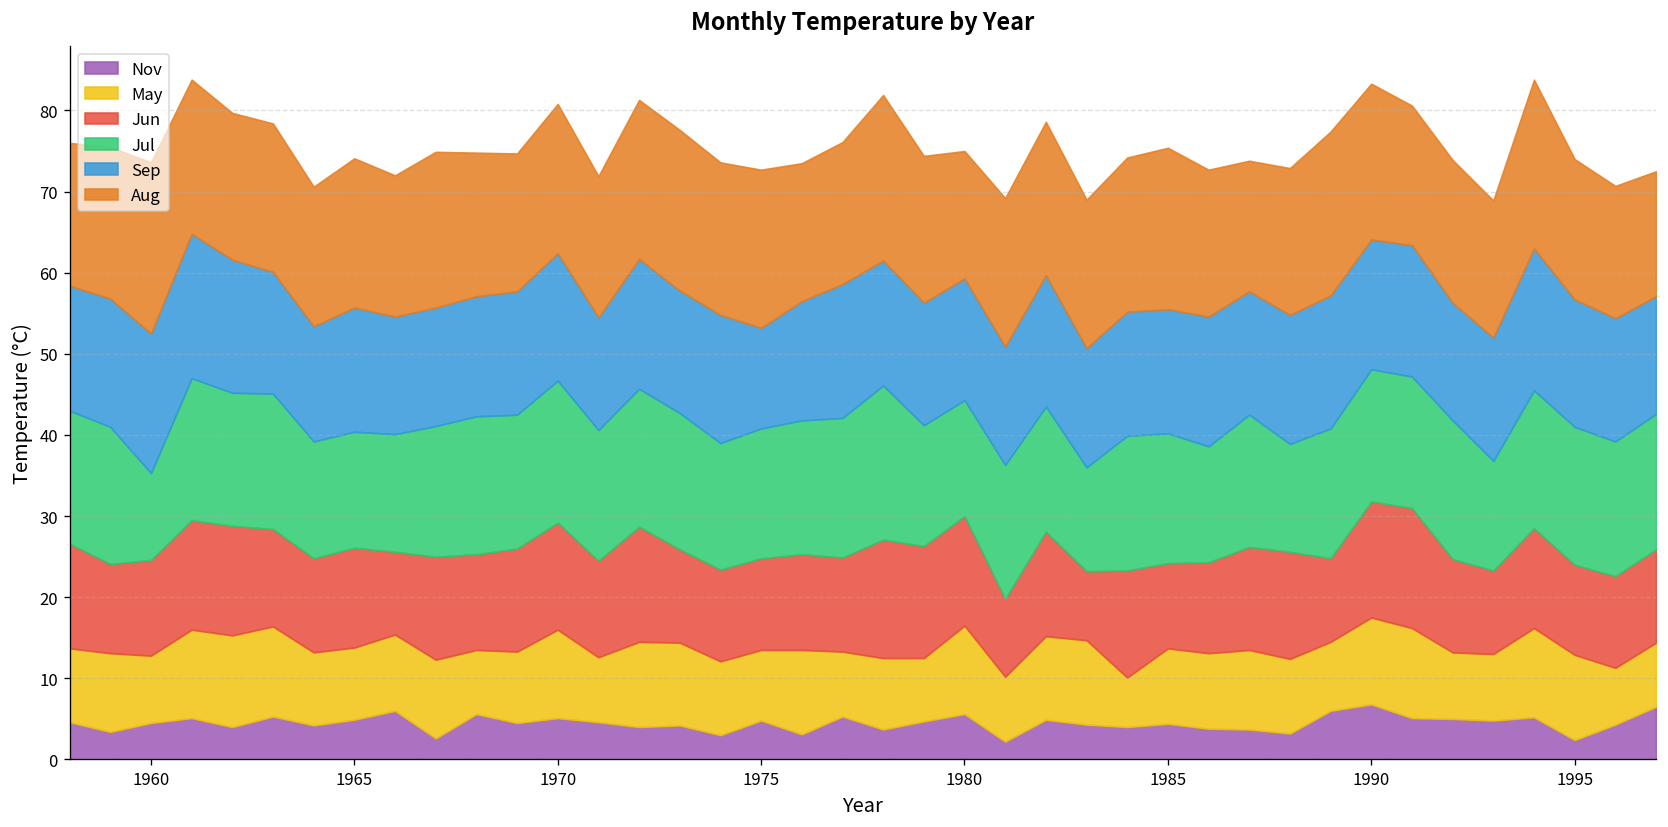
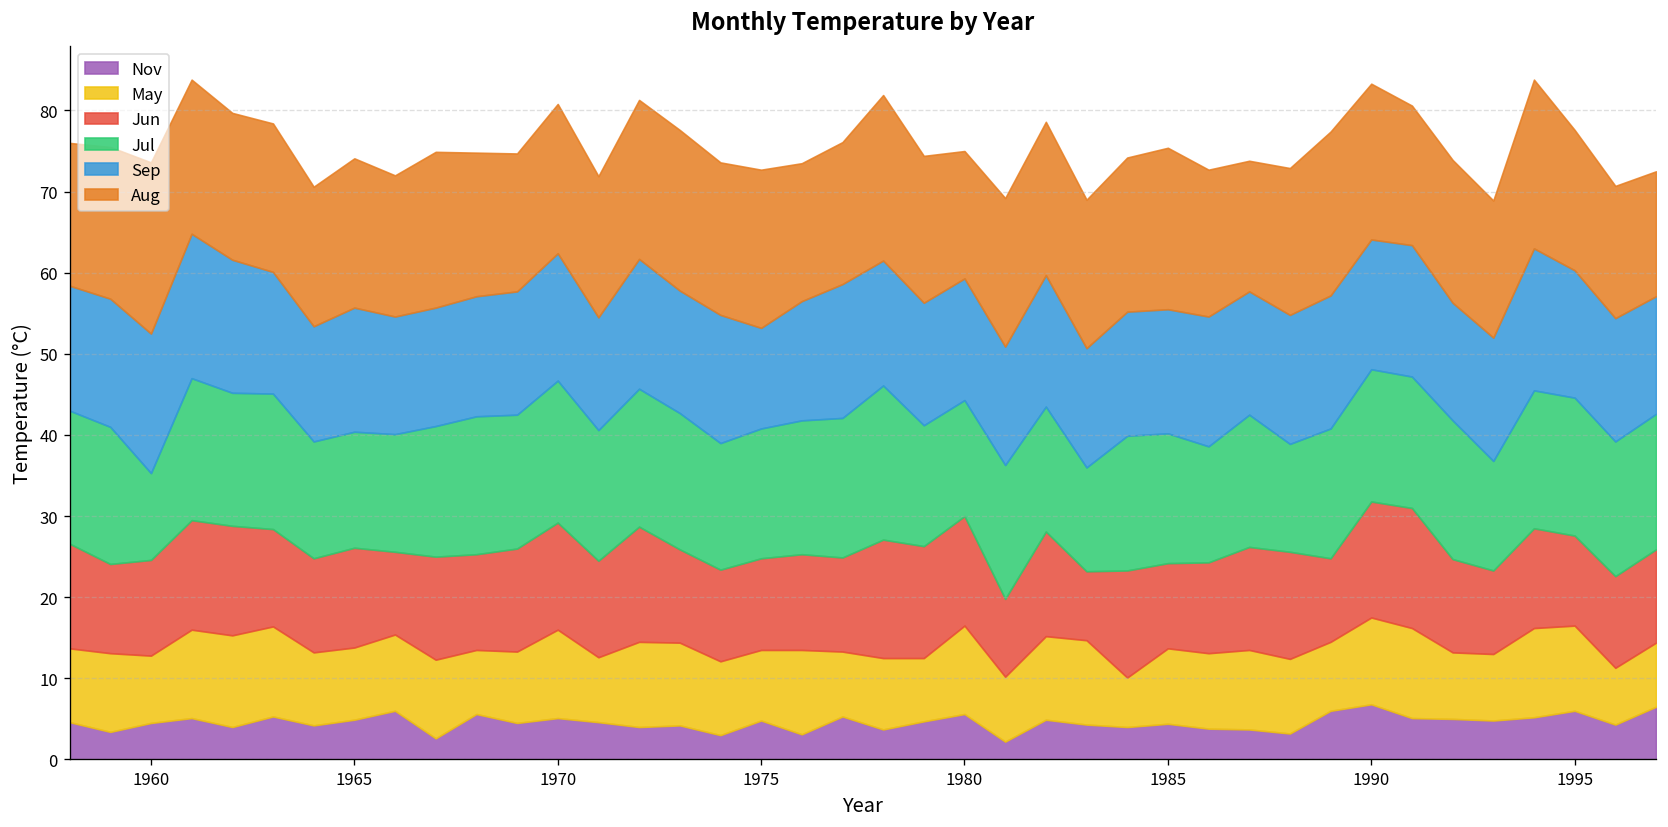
Nov, 1995: 2 -> 6
